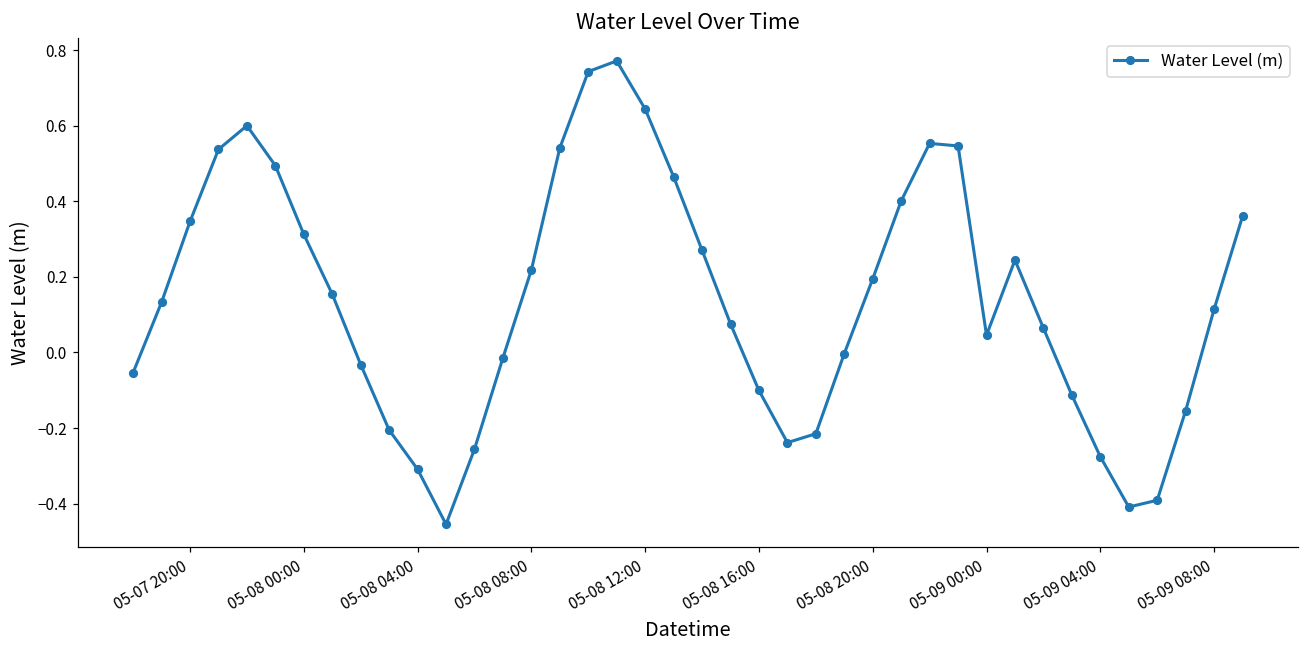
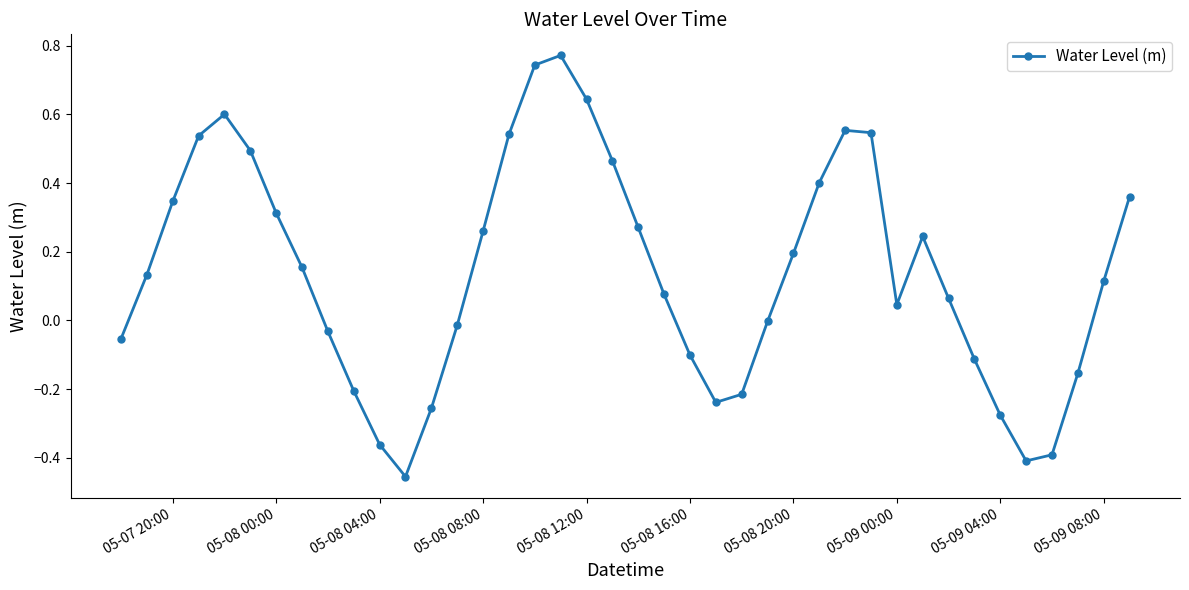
05-08 04:00: -0.31 -> -0.36
05-08 08:00: 0.22 -> 0.26
